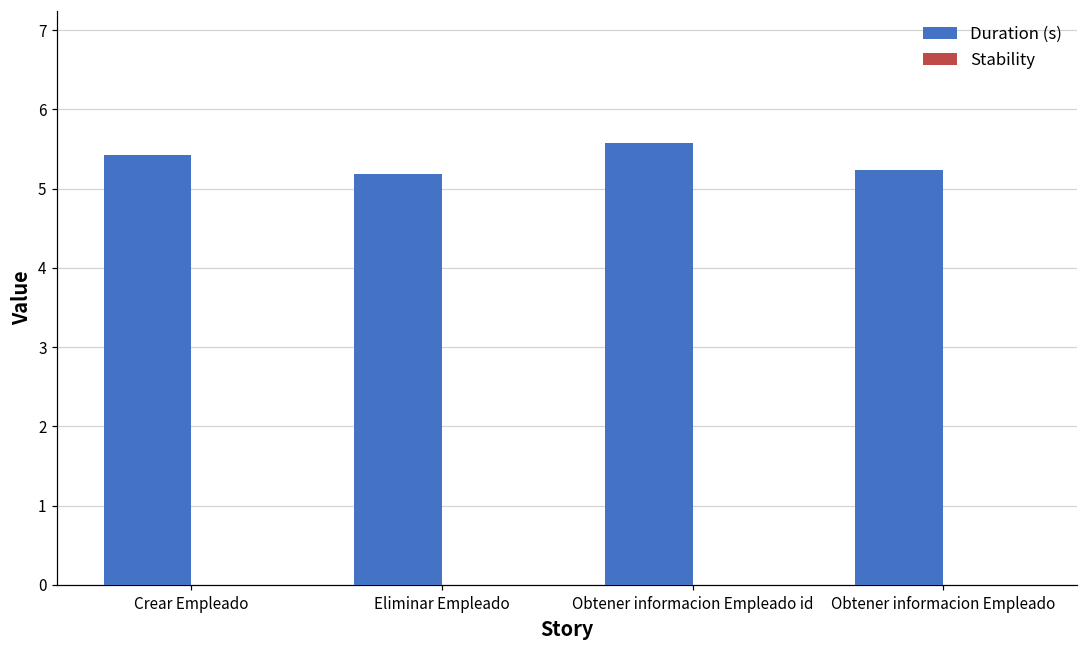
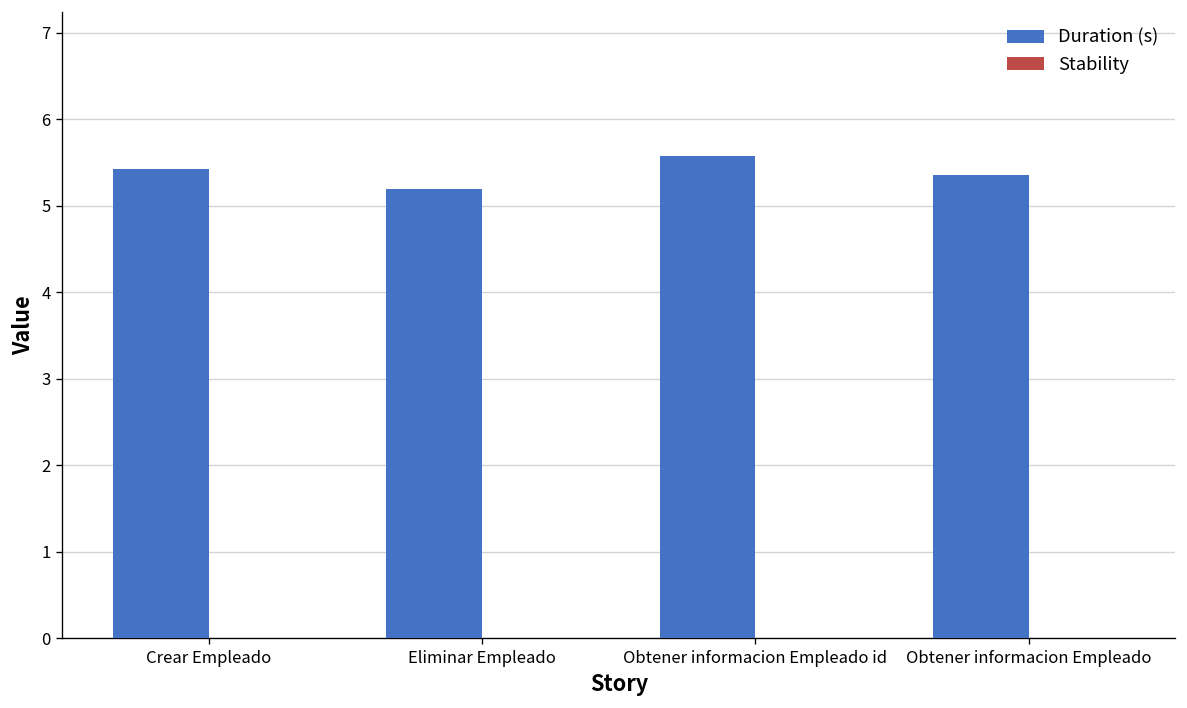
Duration (s), Obtener informacion Empleado: 5.2 -> 5.4
